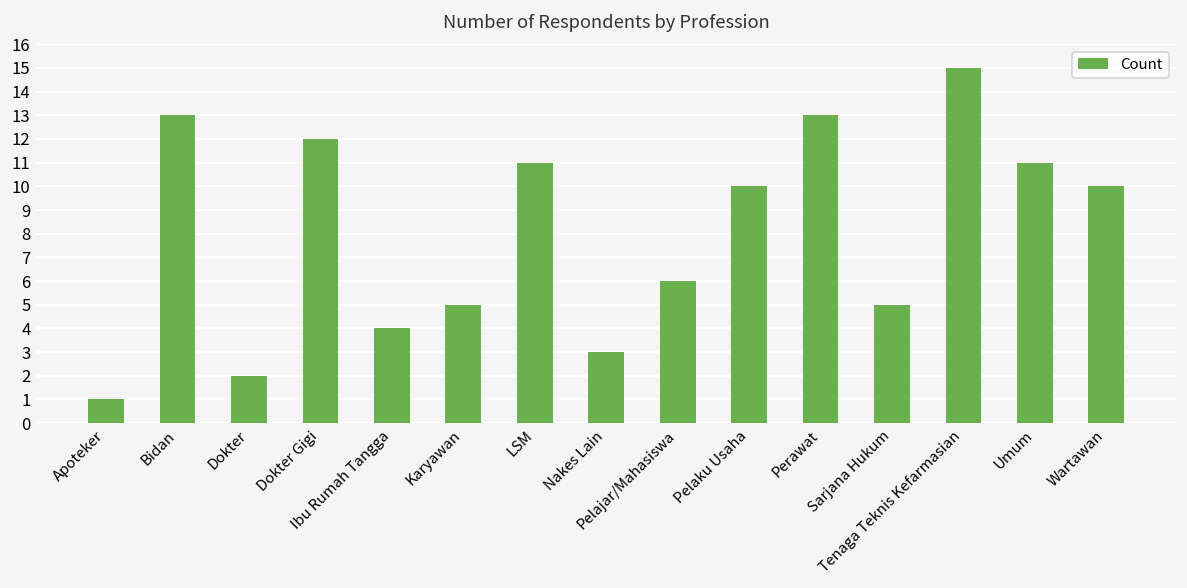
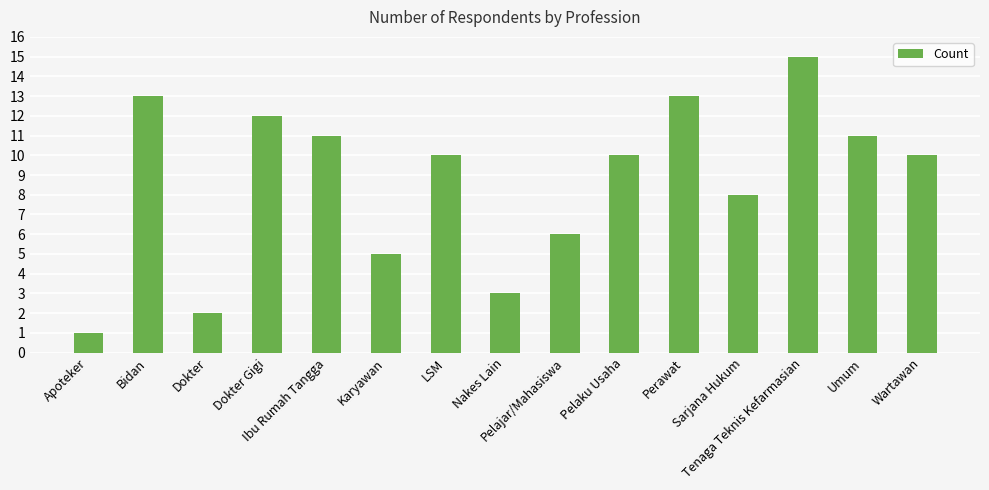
Ibu Rumah Tangga: 4 -> 11
LSM: 11 -> 10
Sarjana Hukum: 5 -> 8
